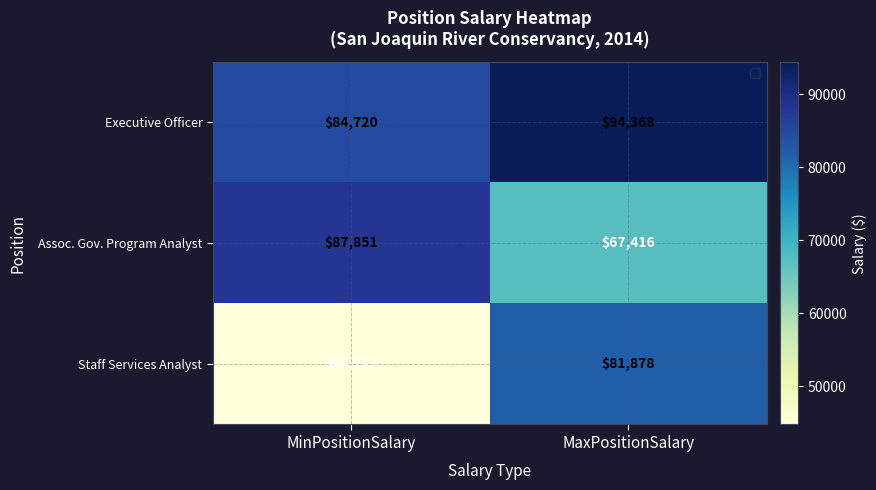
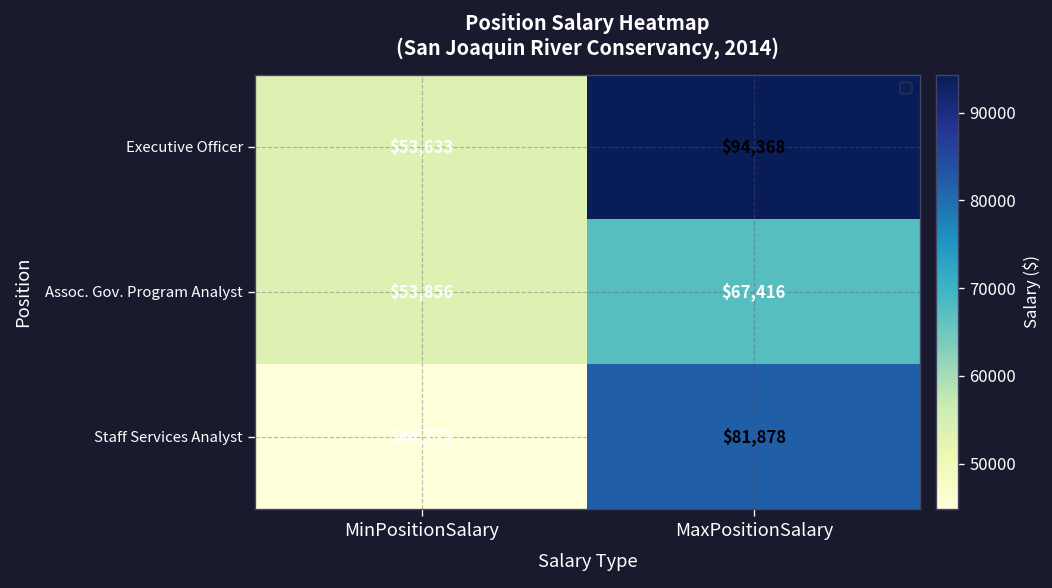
Executive Officer, MinPositionSalary: $84,720 -> $53,633
Assoc. Gov. Program Analyst, MinPositionSalary: $87,851 -> $53,856
